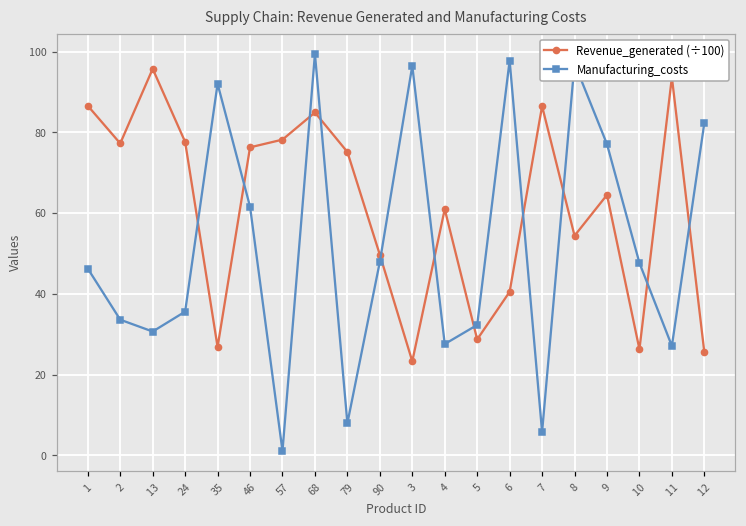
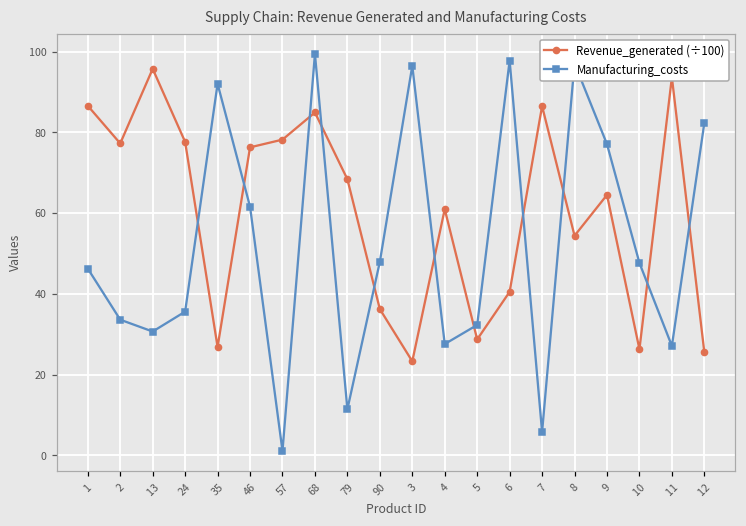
Revenue_generated (÷100), 79: 75 -> 68
Manufacturing_costs, 79: 8 -> 11
Revenue_generated (÷100), 90: 50 -> 36
